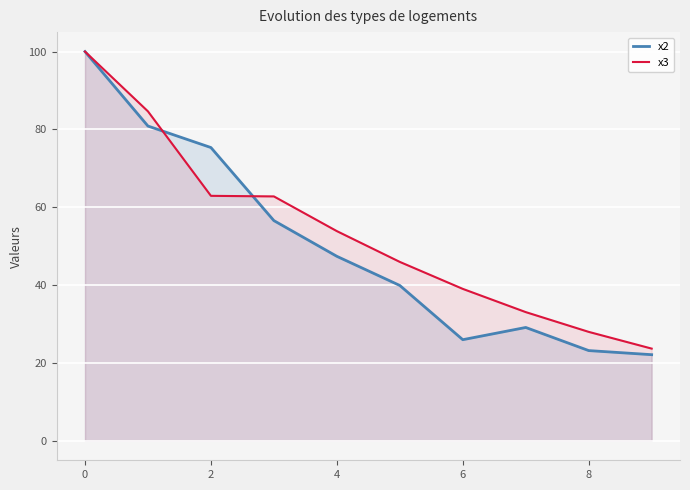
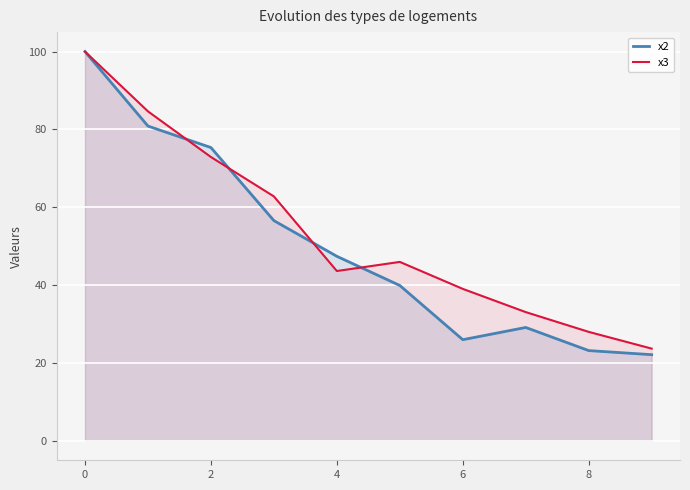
x3, 2: 63 -> 73
x3, 4: 54 -> 44
